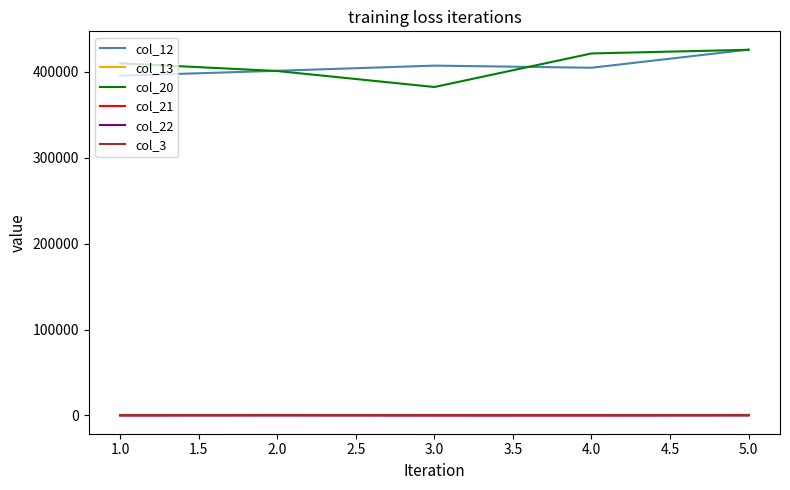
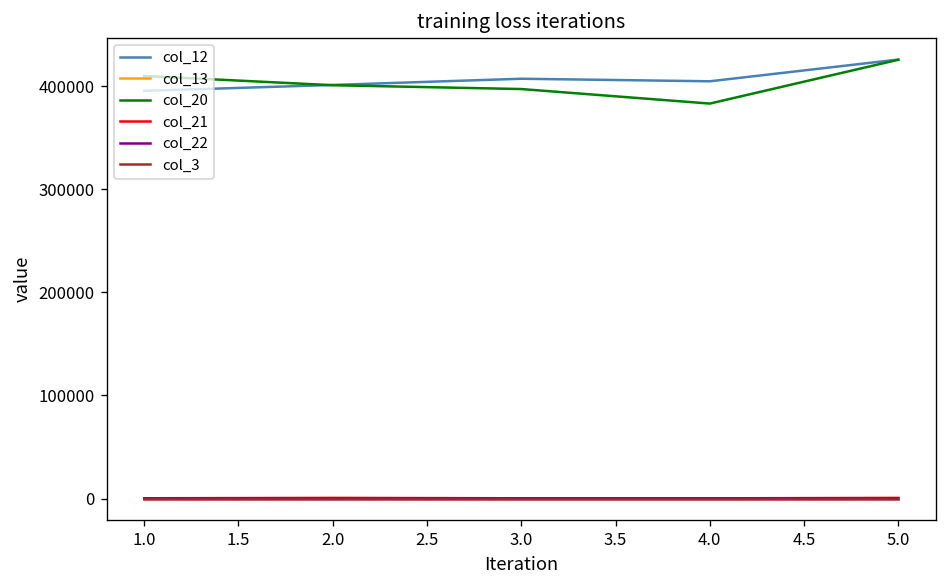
col_20, 3.0: 380000 -> 400000
col_20, 4.0: 420000 -> 380000
